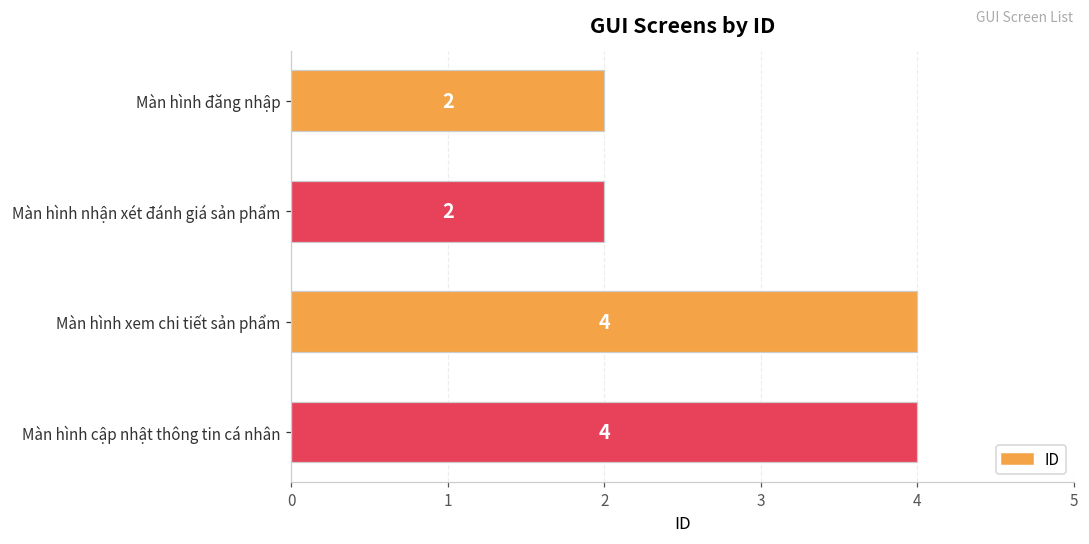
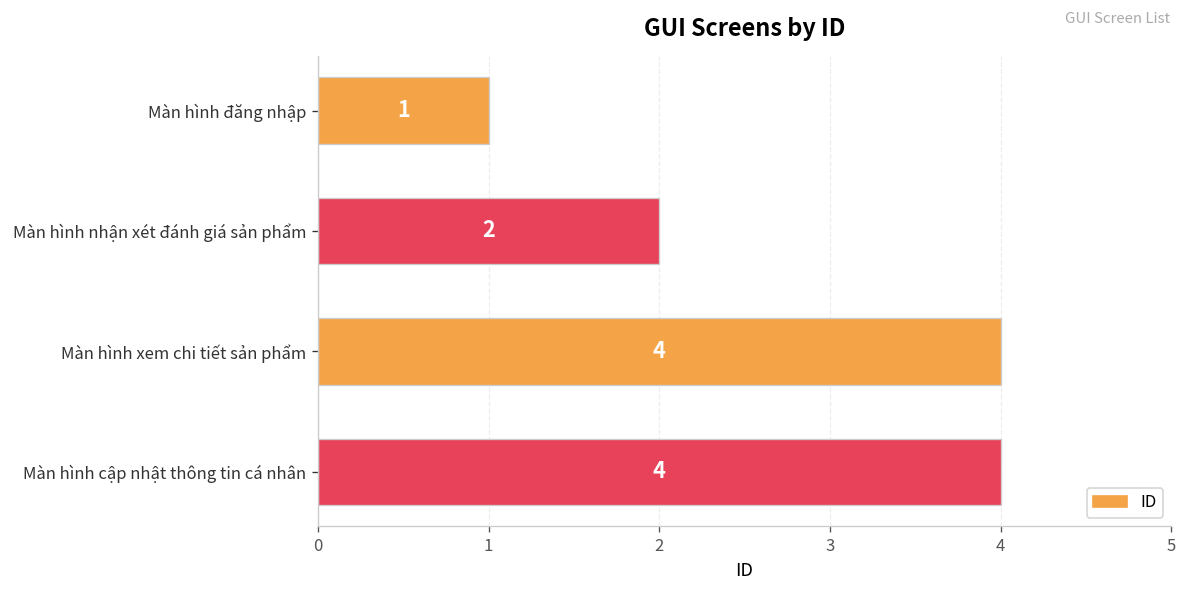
Màn hình đăng nhập: 2 -> 1
